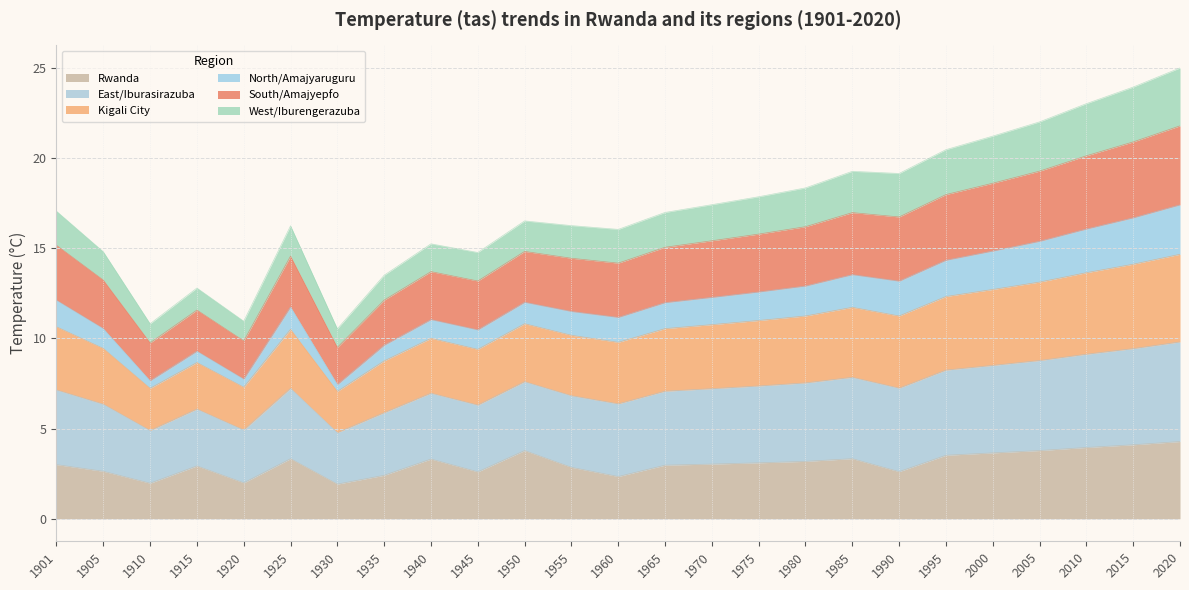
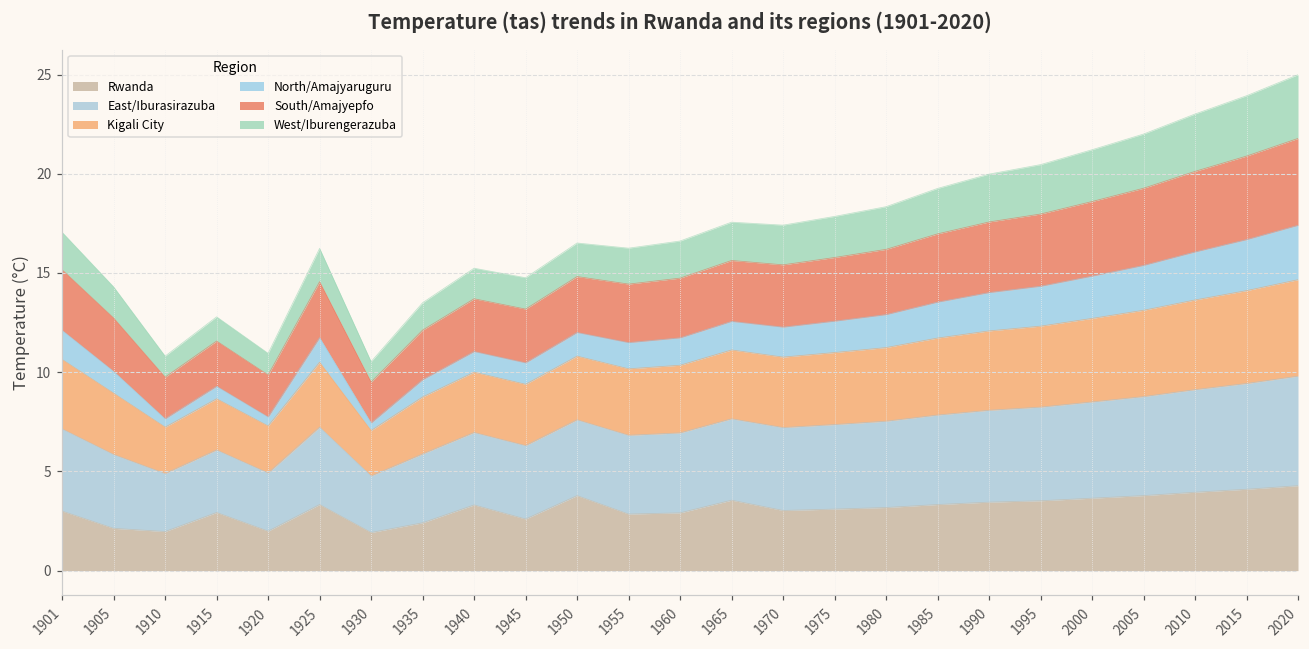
Rwanda, 1905: 2.6 -> 2.1
Rwanda, 1960: 2.3 -> 2.9
Rwanda, 1965: 3.0 -> 3.6
Rwanda, 1990: 2.6 -> 3.4
